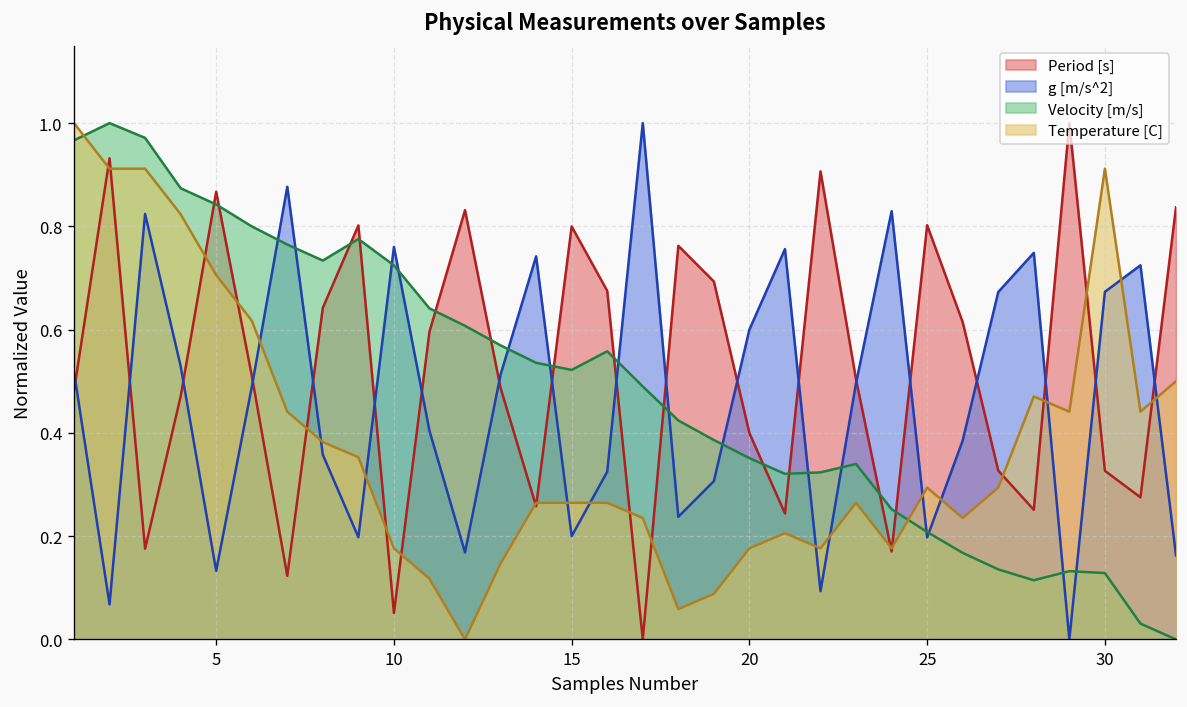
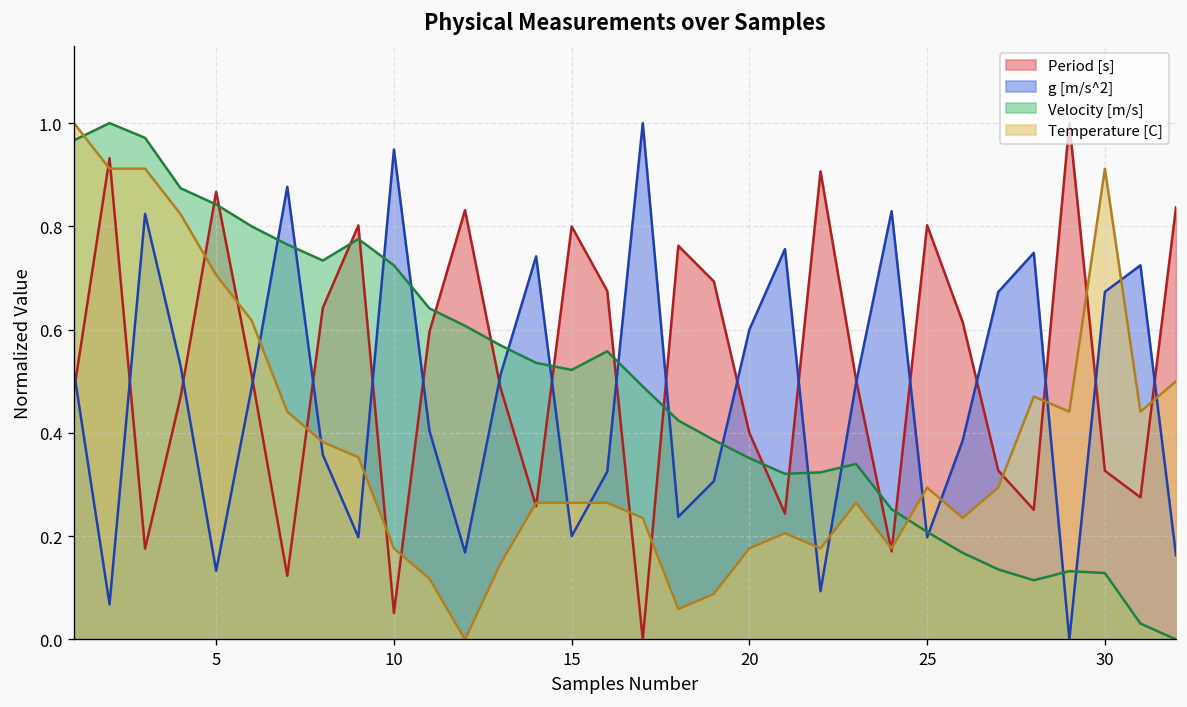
g [m/s^2], 10: 0.76 -> 0.95
